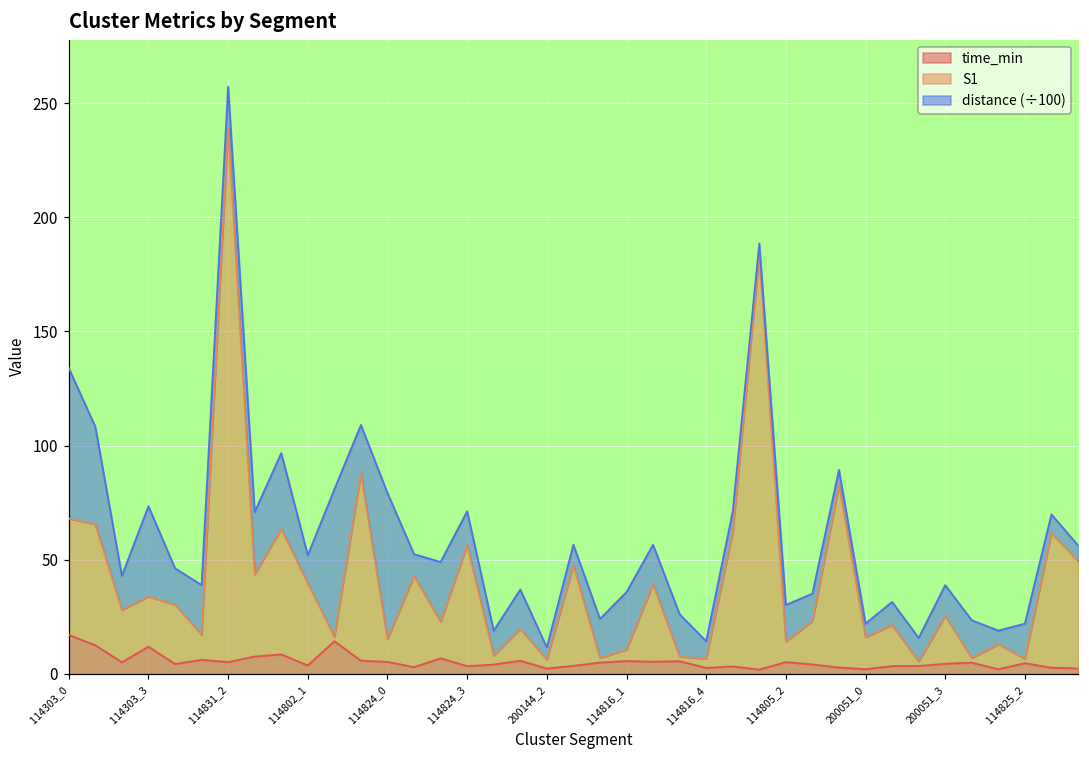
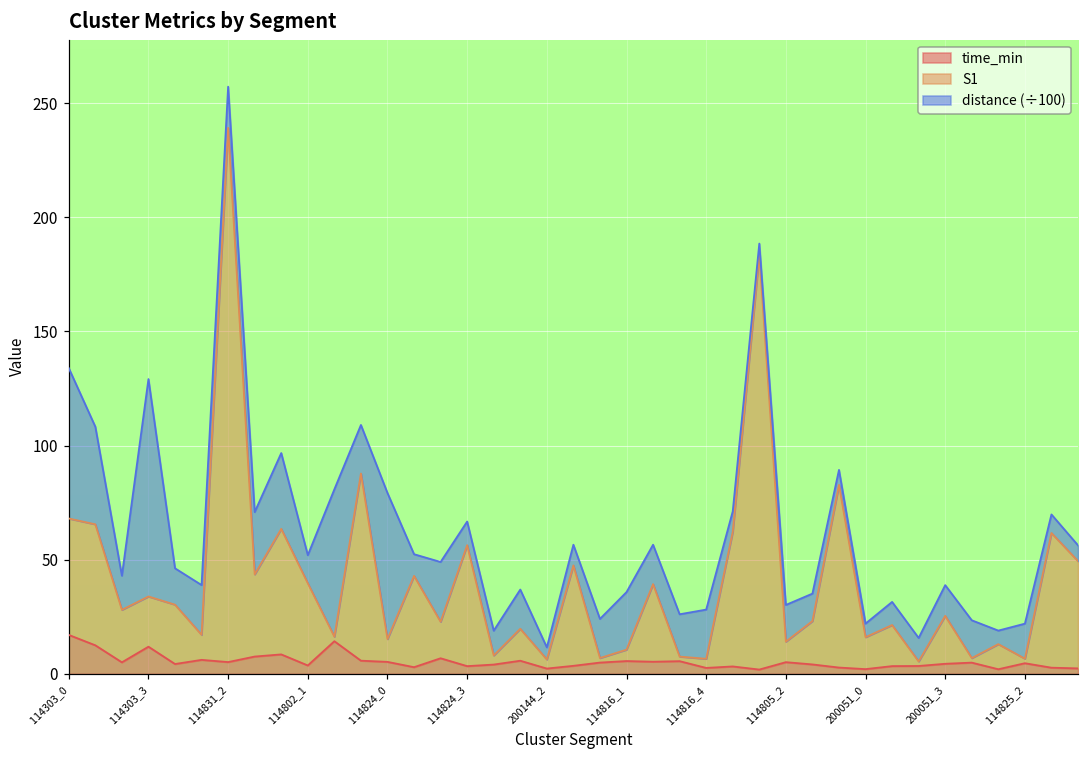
distance (÷100), 114303_3: 40 -> 95
distance (÷100), 114824_3: 15 -> 10
distance (÷100), 114816_4: 8 -> 22
